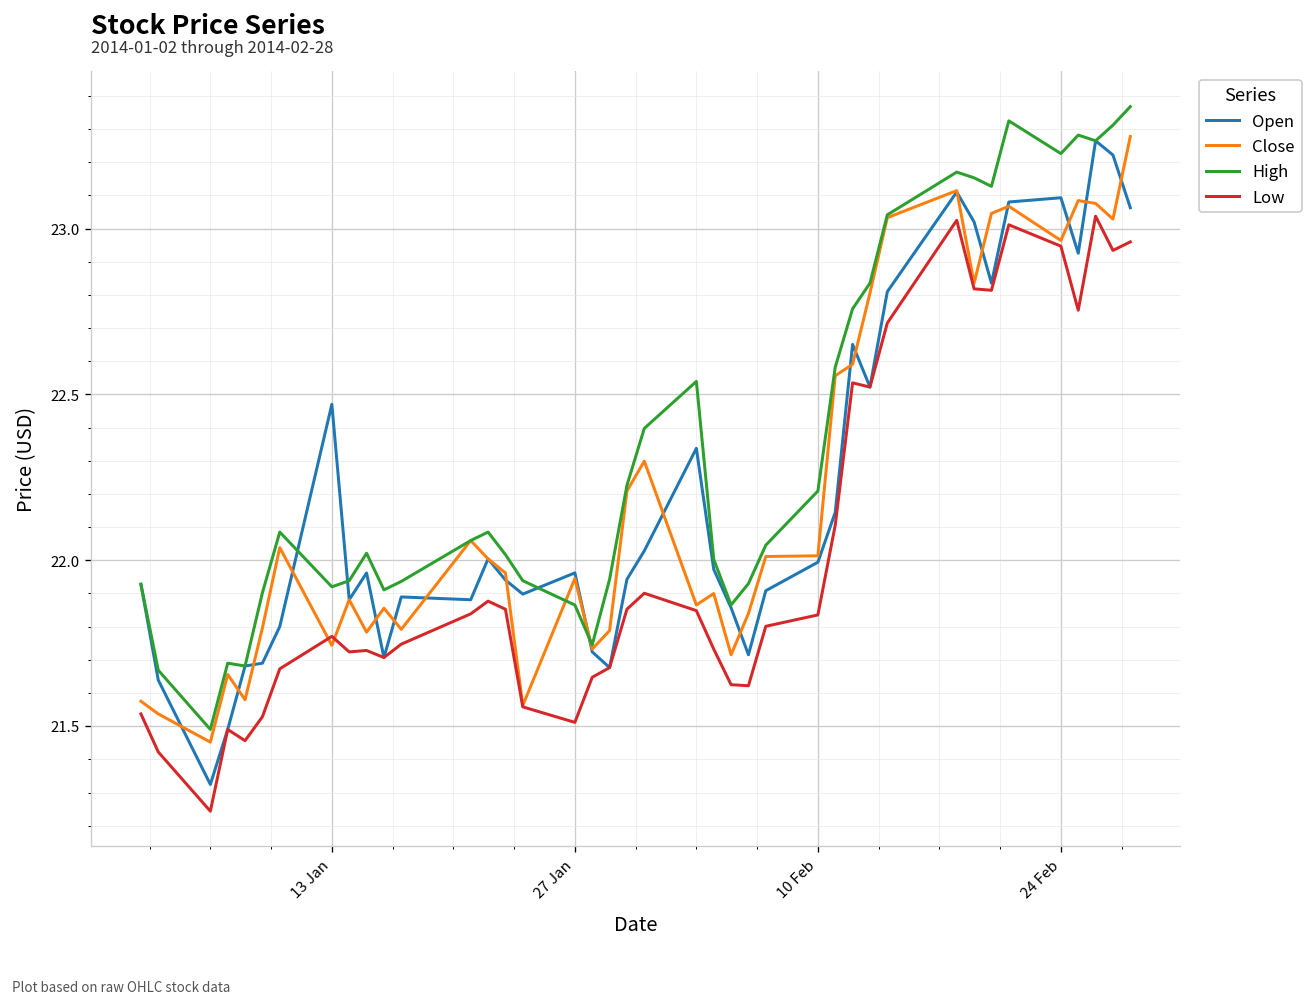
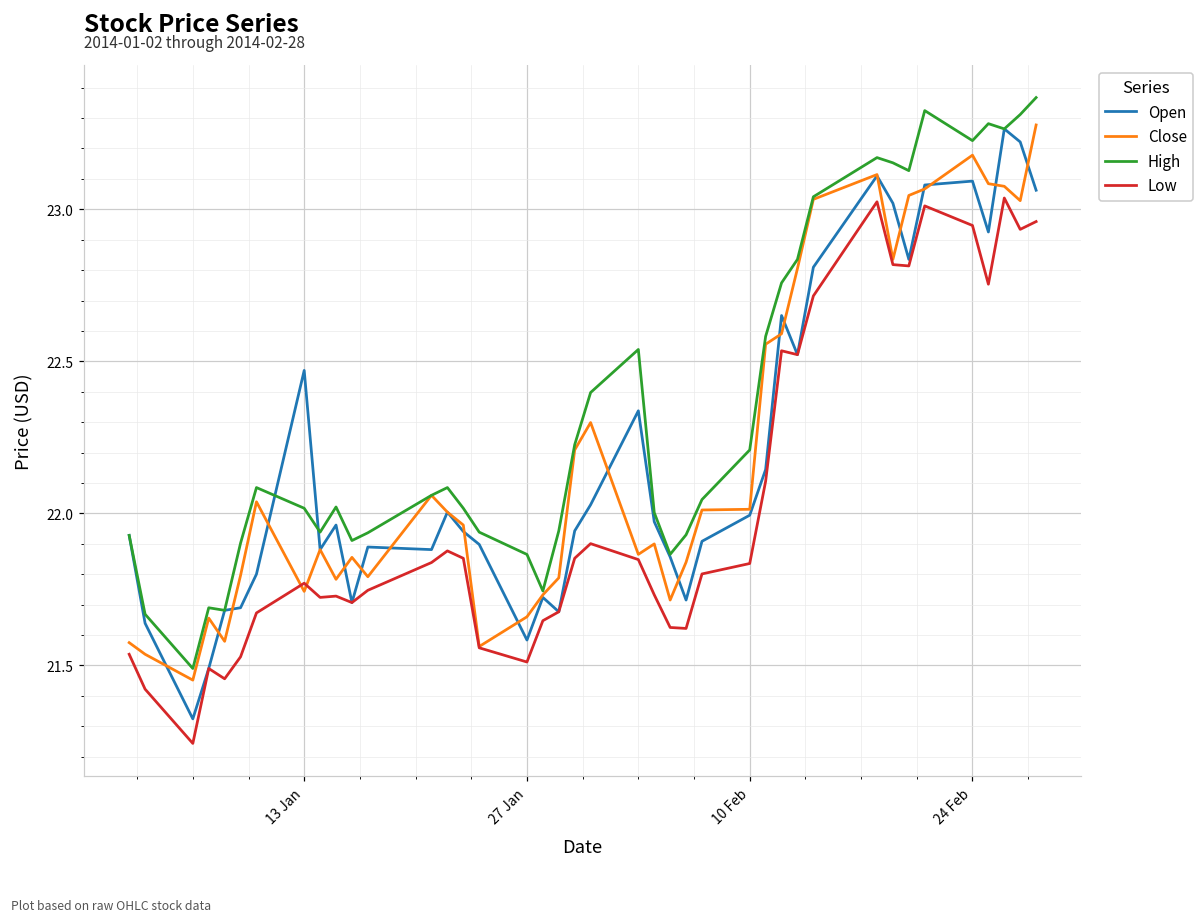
High, 13 Jan: 21.92 -> 22.02
Open, 27 Jan: 21.96 -> 21.58
Close, 27 Jan: 21.95 -> 21.66
Close, 24 Feb: 22.96 -> 23.18
